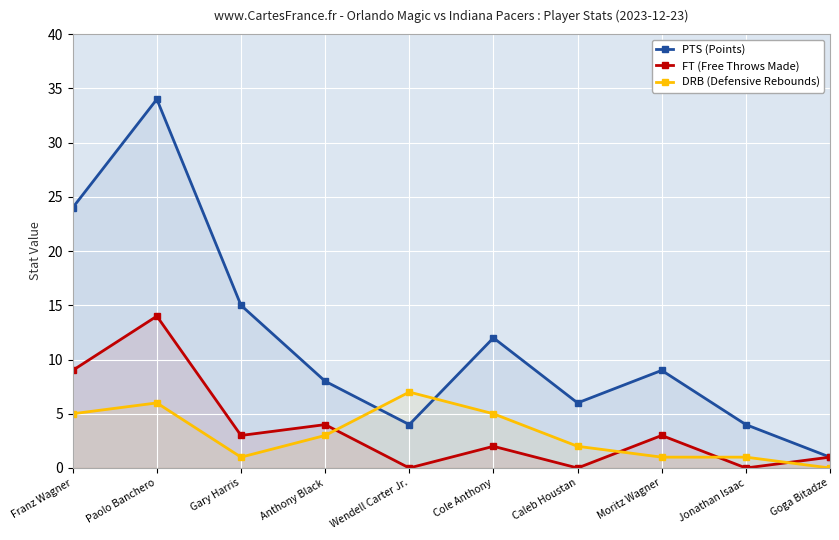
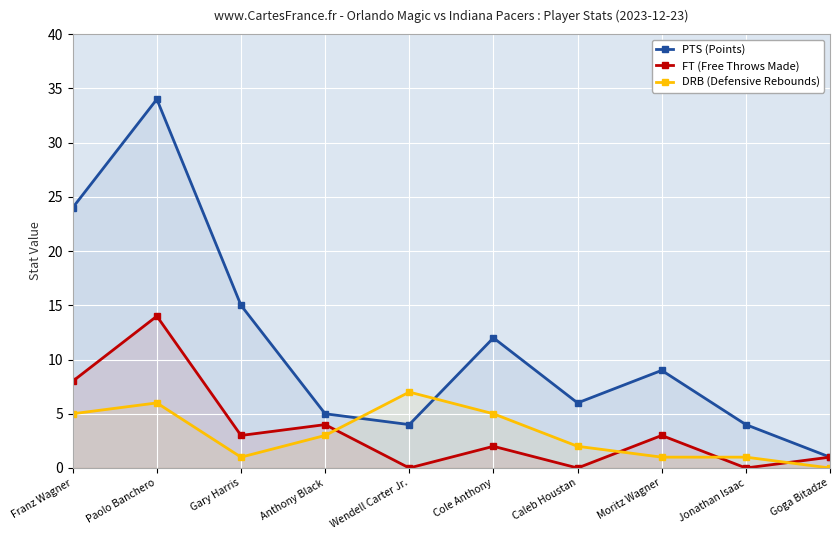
FT (Free Throws Made), Franz Wagner: 9 -> 8
PTS (Points), Anthony Black: 8 -> 5
